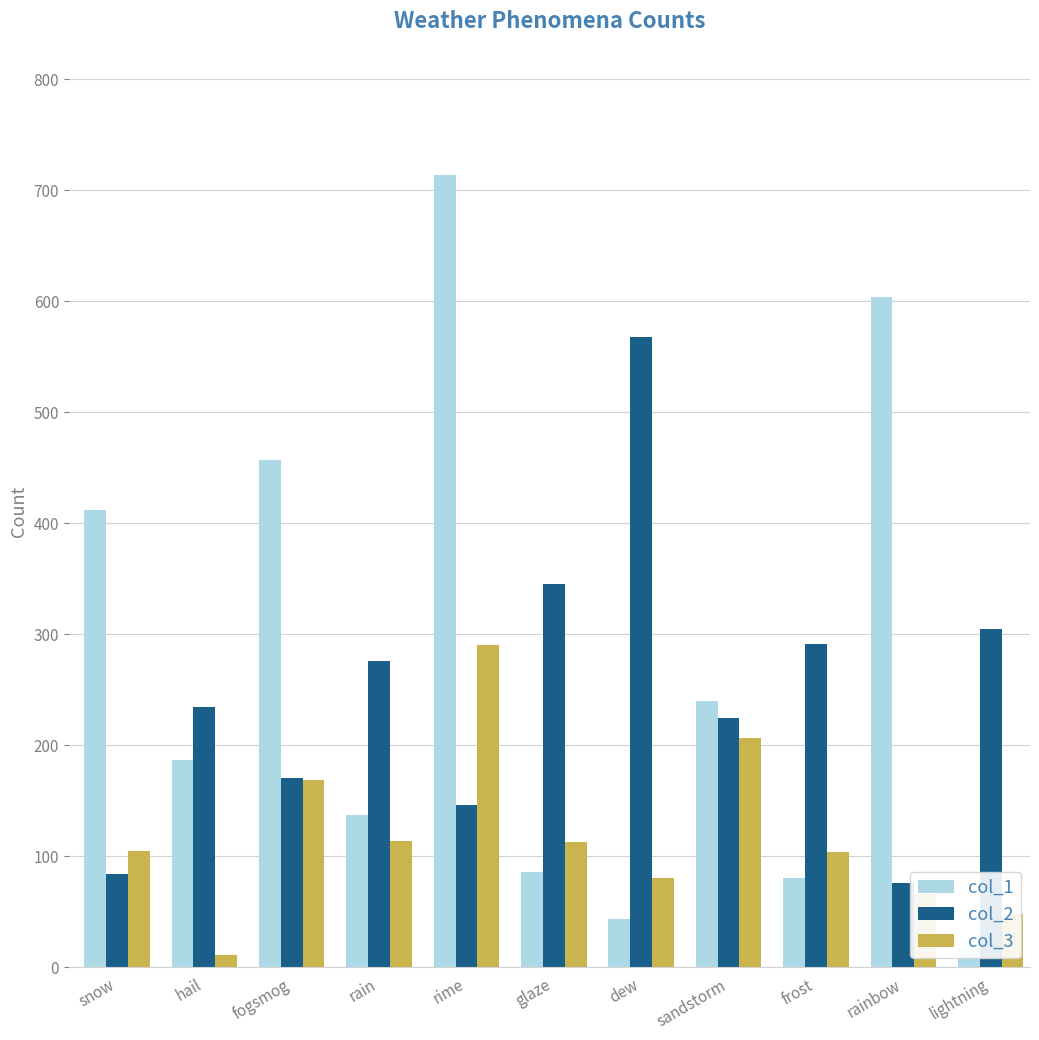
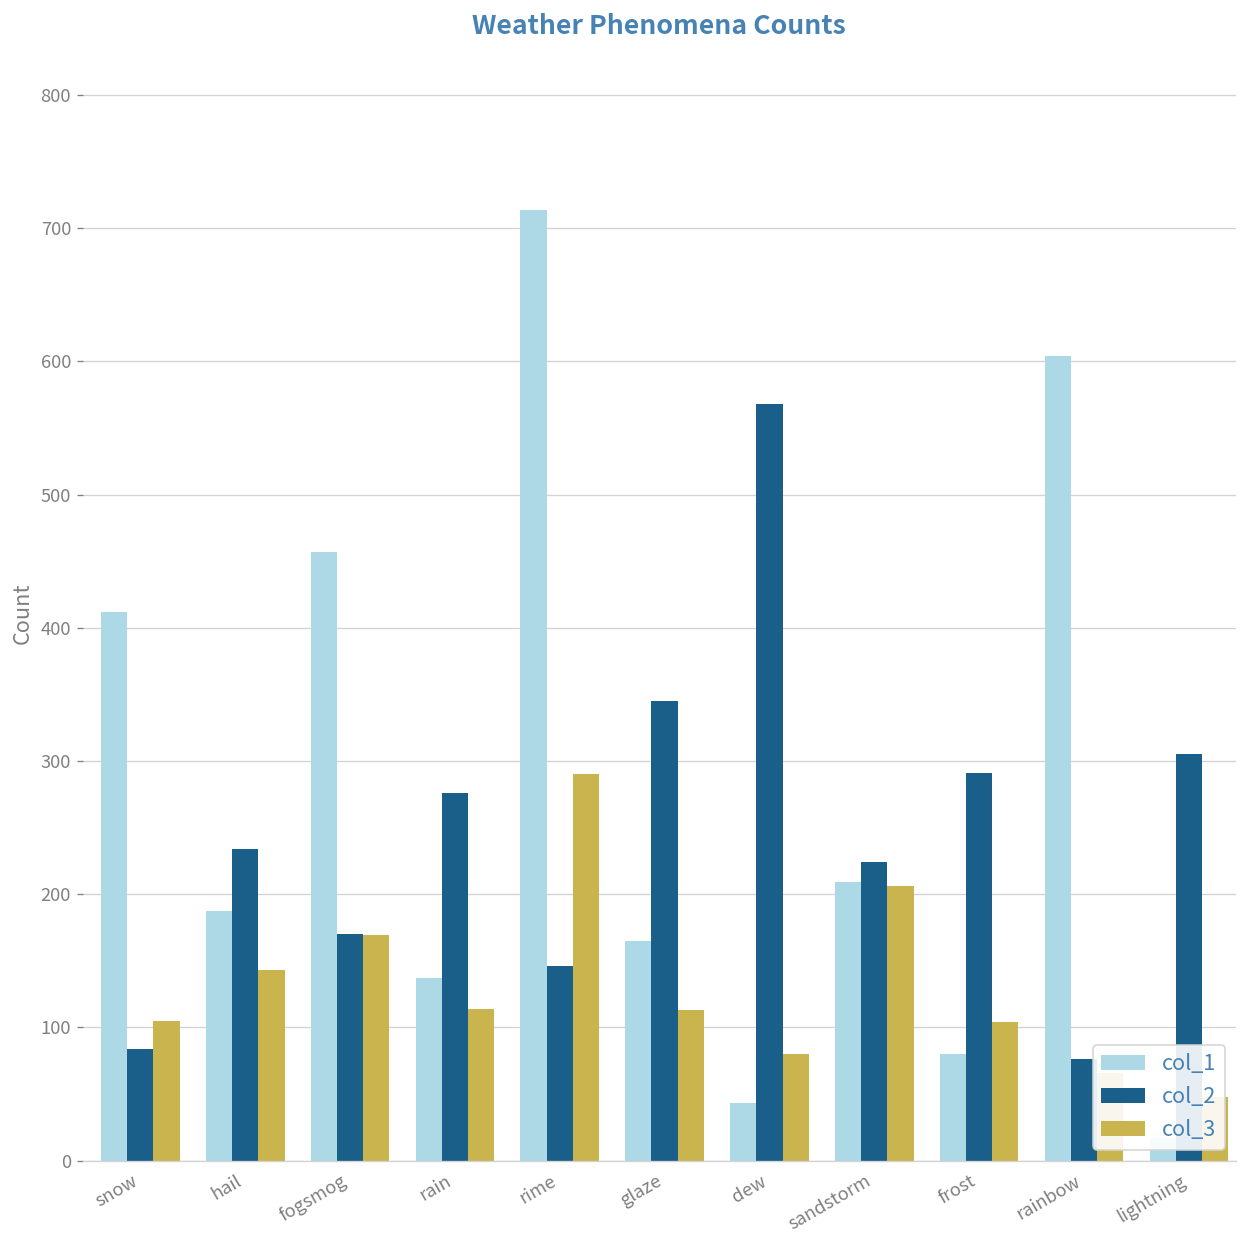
col_3, hail: 11 -> 143
col_1, glaze: 86 -> 165
col_1, sandstorm: 240 -> 209
